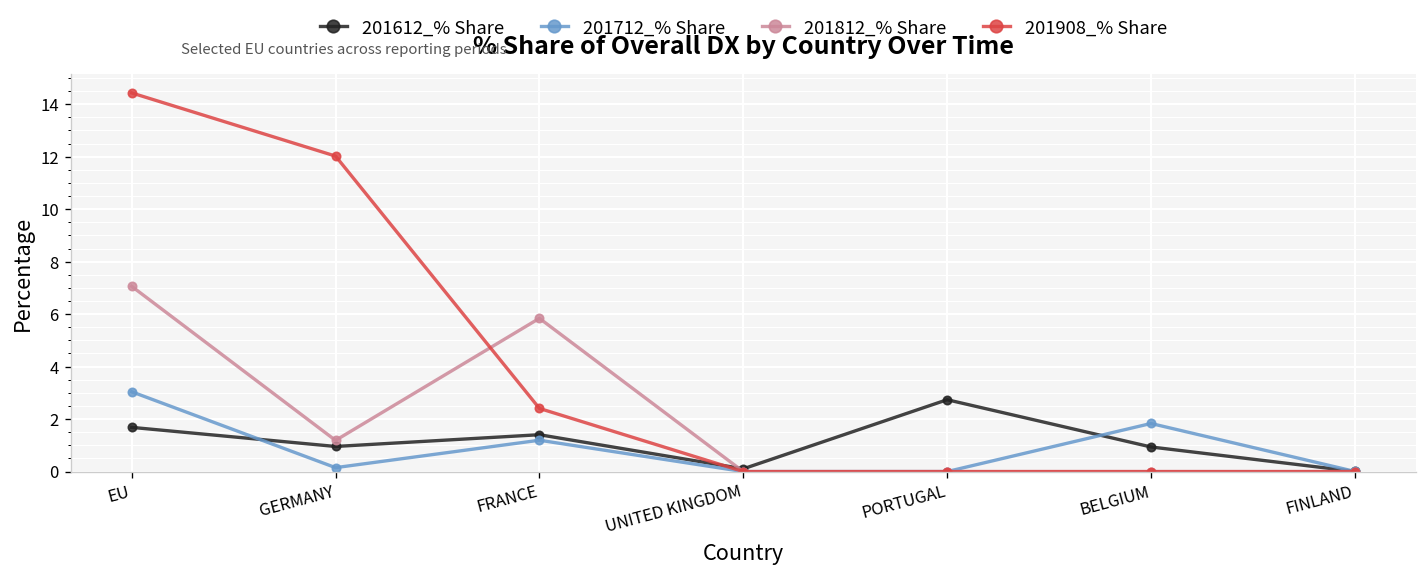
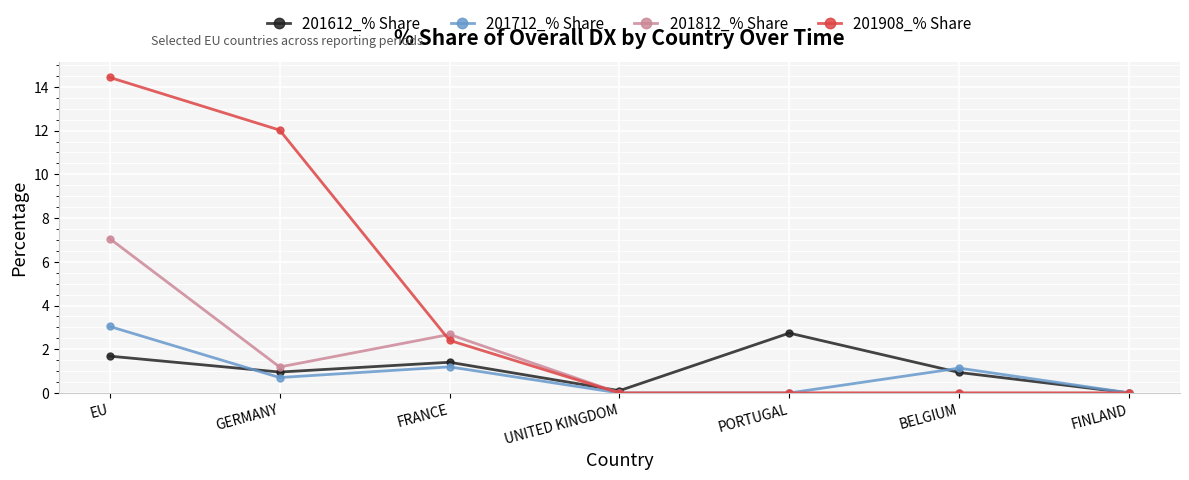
201712_% Share, GERMANY: 0.2 -> 0.7
201812_% Share, FRANCE: 5.8 -> 2.7
201712_% Share, BELGIUM: 1.8 -> 1.1
